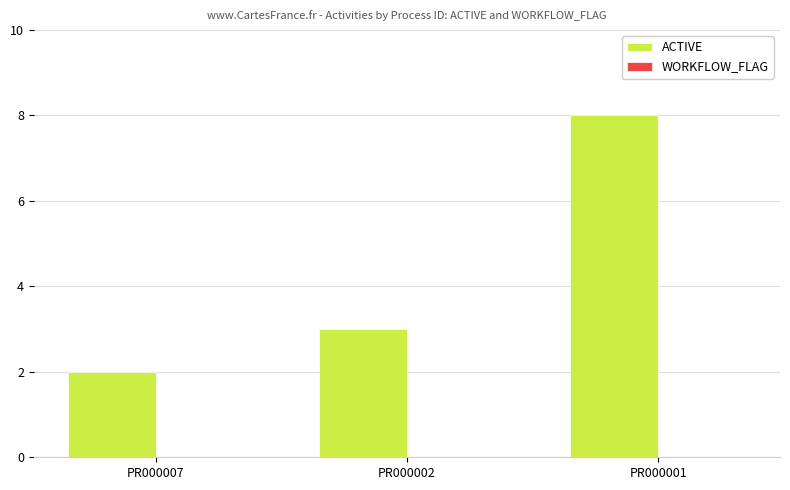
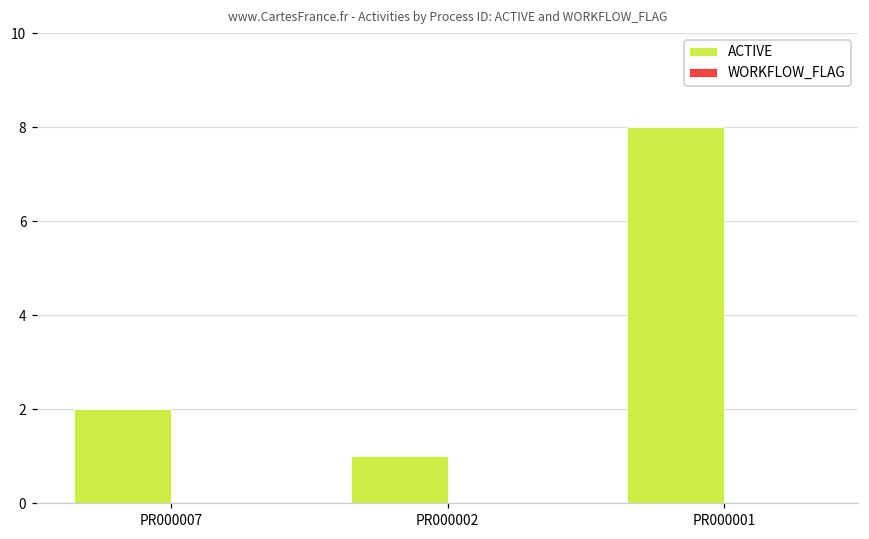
ACTIVE, PR000002: 3 -> 1
